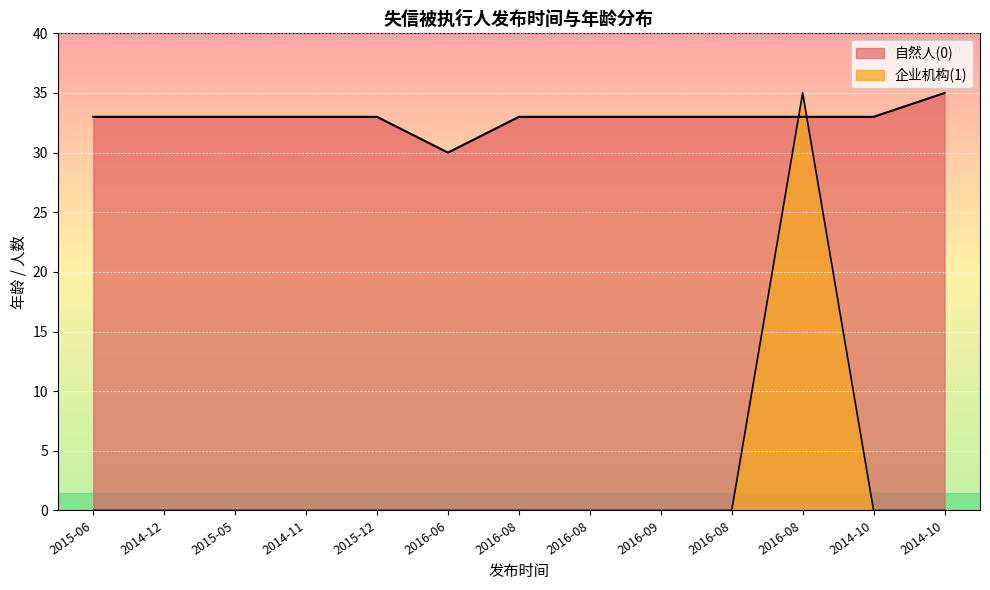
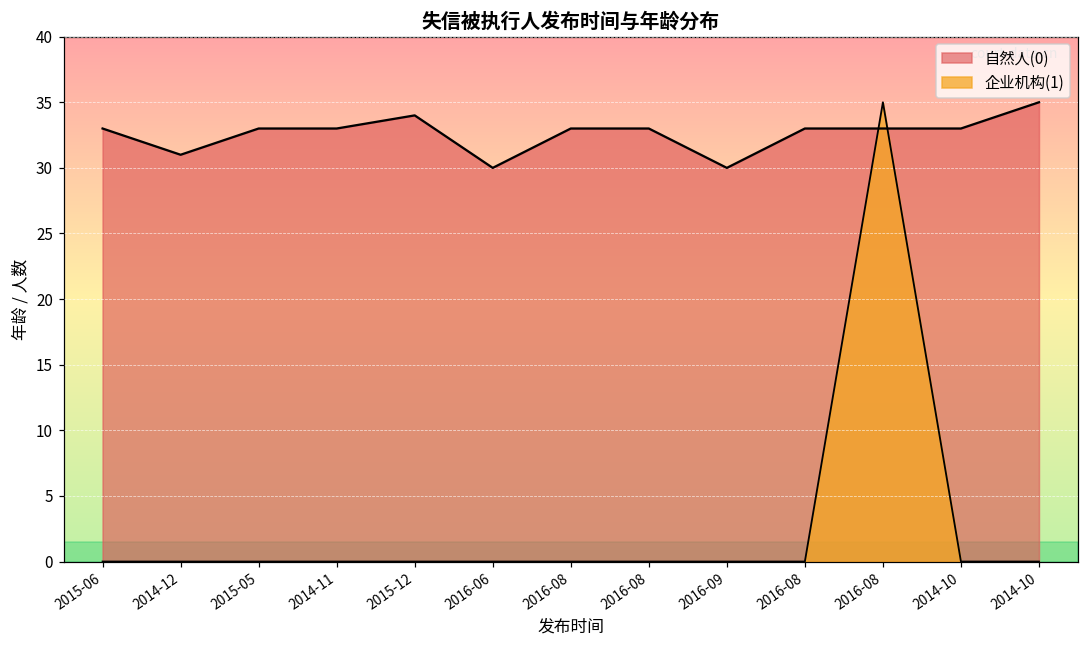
自然人(0), 2014-12: 33 -> 31
自然人(0), 2015-12: 33 -> 34
自然人(0), 2016-09: 33 -> 30
